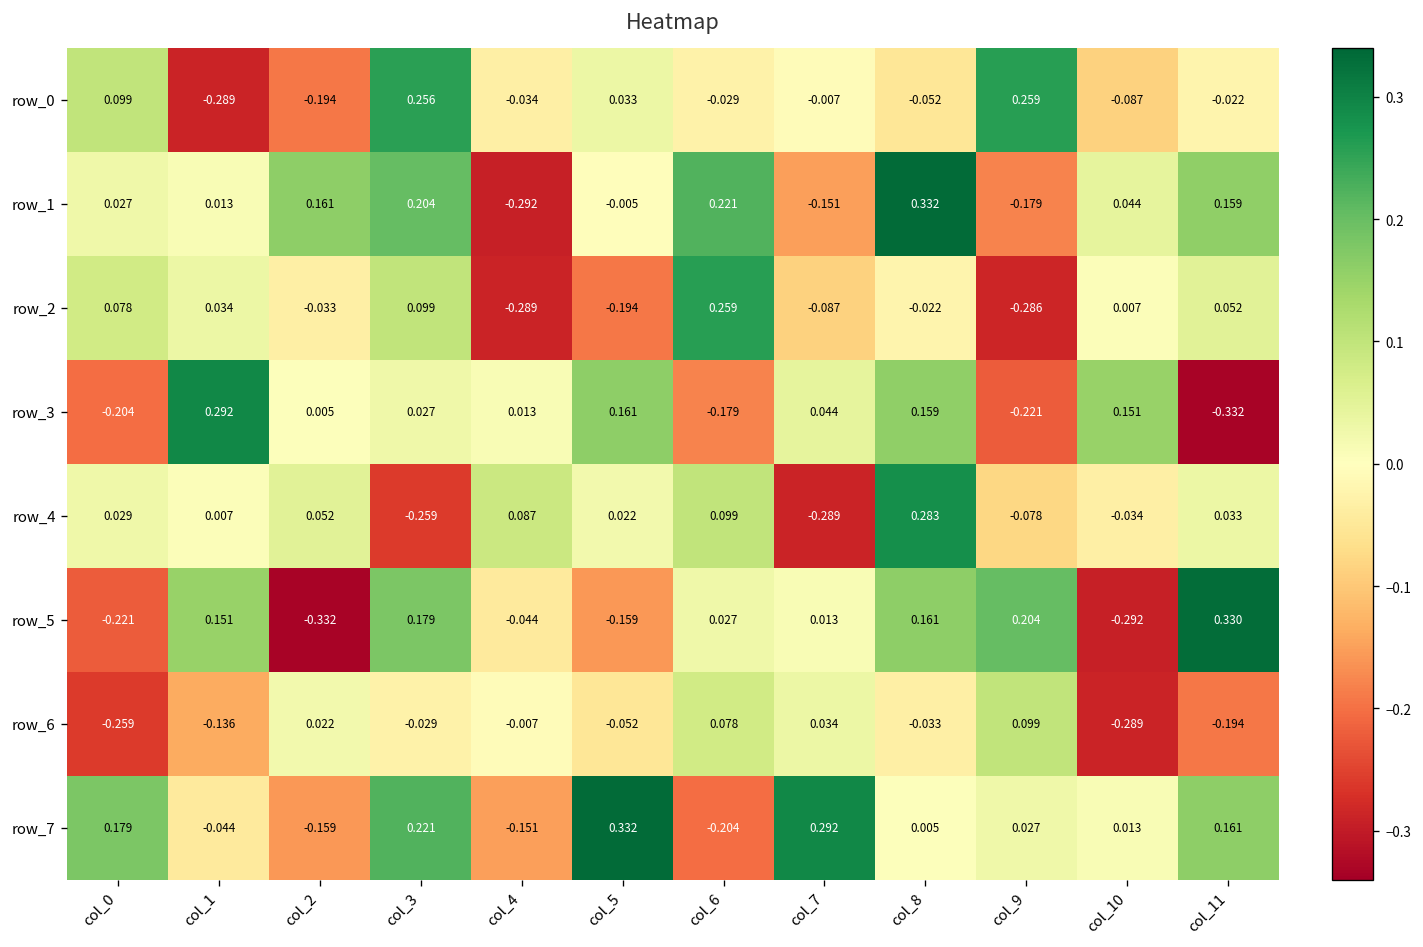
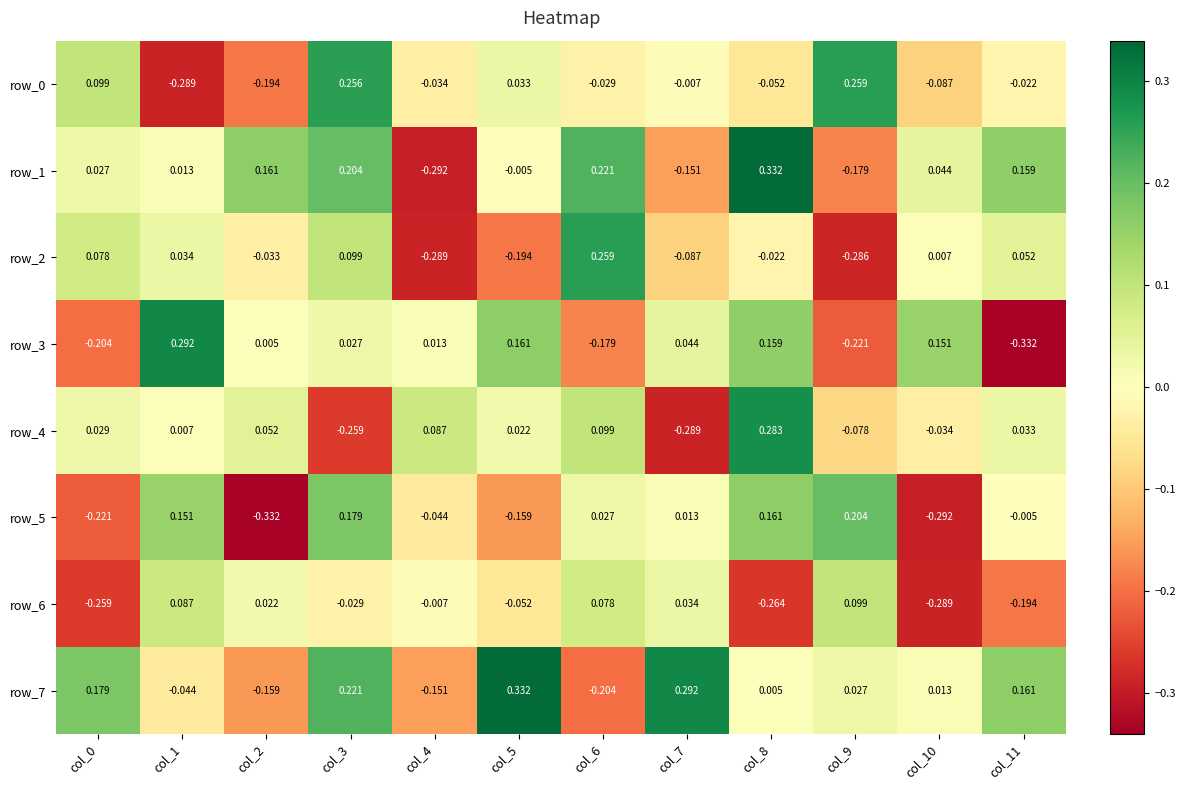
row_5, col_11: 0.330 -> -0.005
row_6, col_1: -0.136 -> 0.087
row_6, col_8: -0.033 -> -0.264
